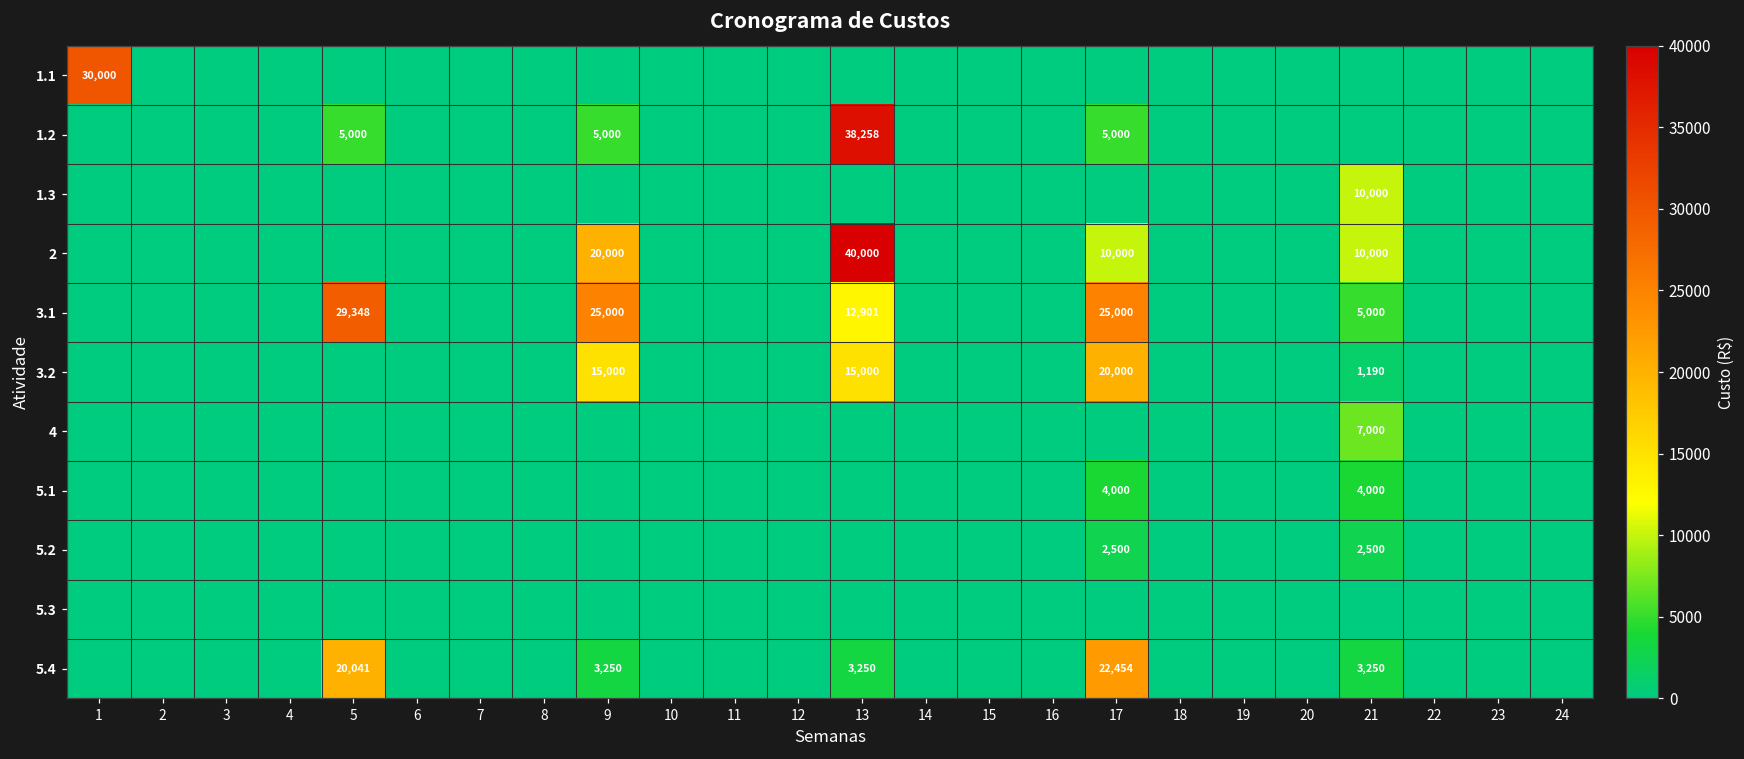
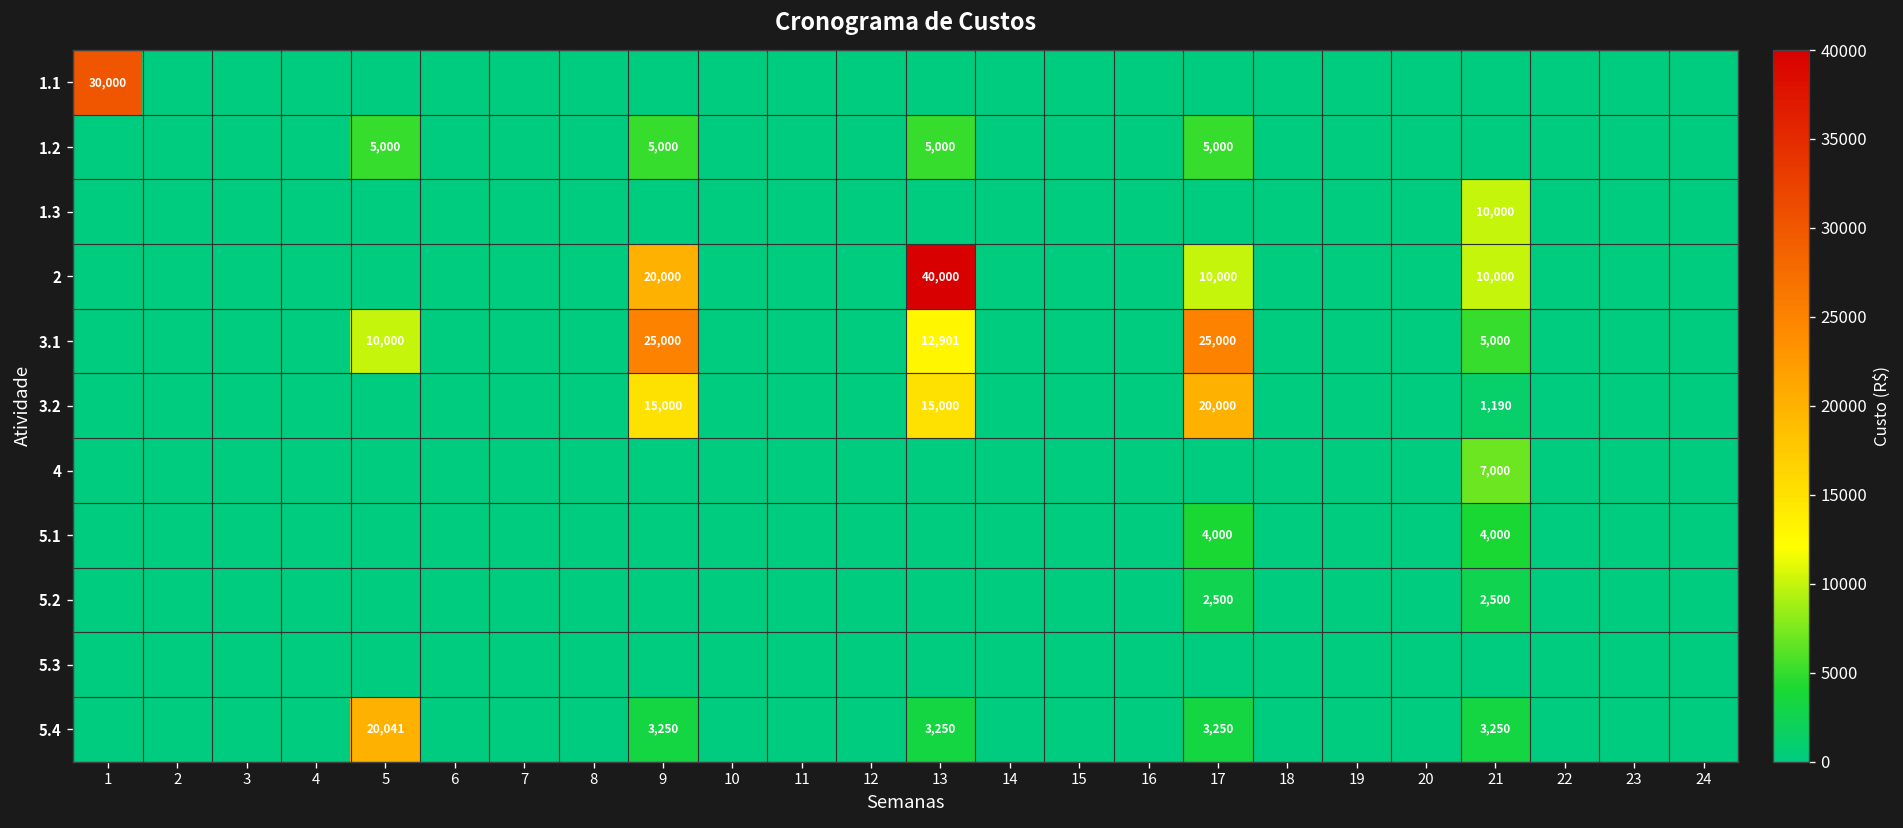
1.2, 13: 38,258 -> 5,000
3.1, 5: 29,348 -> 10,000
5.4, 17: 22,454 -> 3,250
